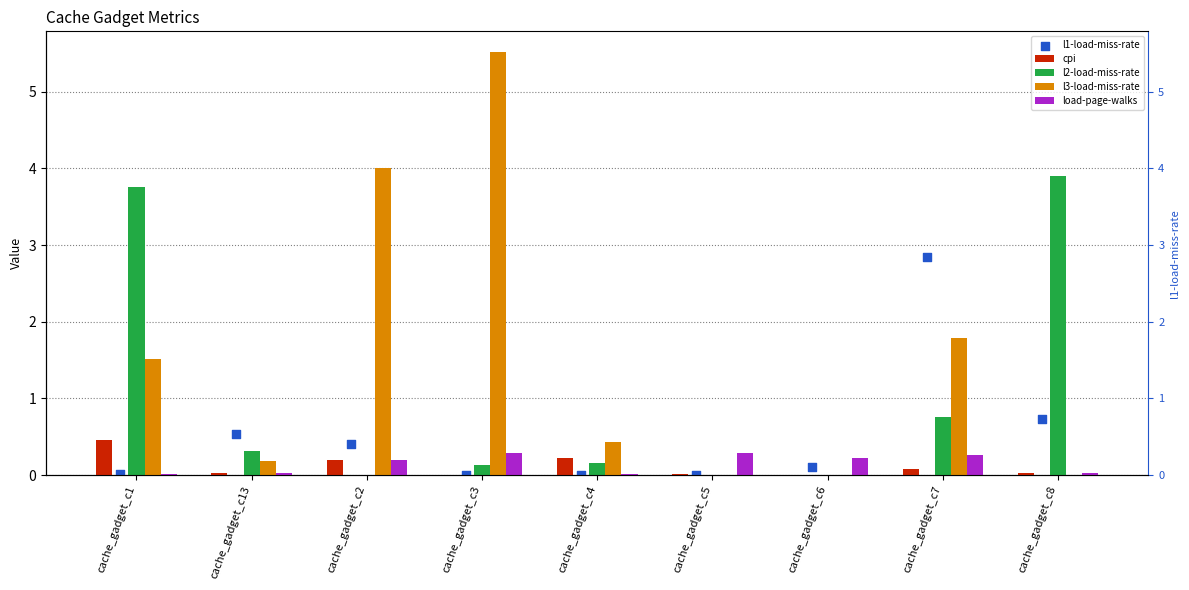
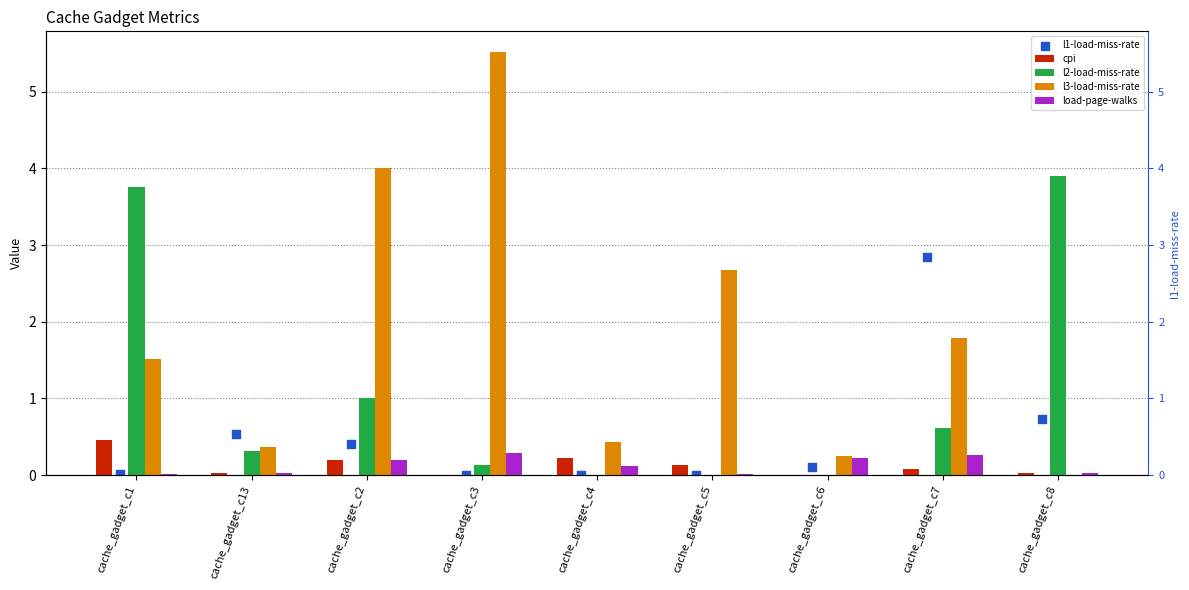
l3-load-miss-rate, cache_gadget_c13: 0.2 -> 0.4
l2-load-miss-rate, cache_gadget_c2: 0 -> 1
l2-load-miss-rate, cache_gadget_c4: 0.2 -> 0.0
load-page-walks, cache_gadget_c4: 0.0 -> 0.1
cpi, cache_gadget_c5: 0.0 -> 0.1
l3-load-miss-rate, cache_gadget_c5: 0.0 -> 2.7
load-page-walks, cache_gadget_c5: 0.3 -> 0.0
l3-load-miss-rate, cache_gadget_c6: 0.0 -> 0.3
l2-load-miss-rate, cache_gadget_c7: 0.8 -> 0.6
